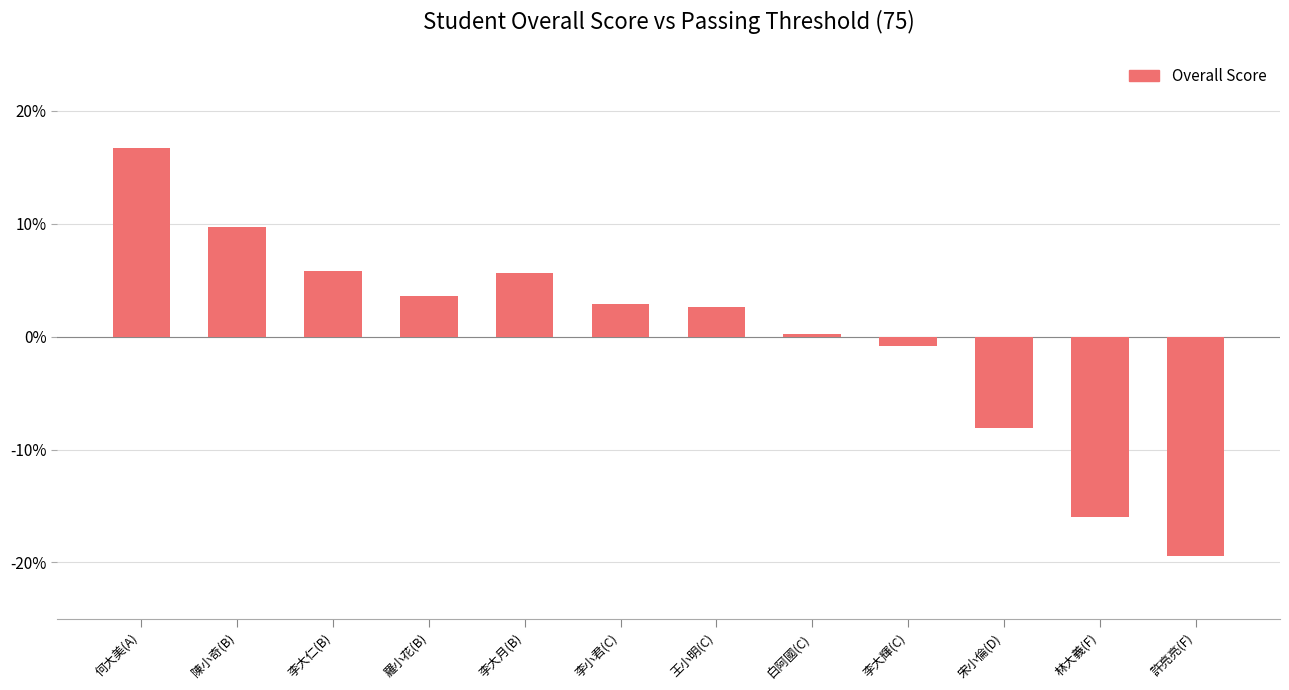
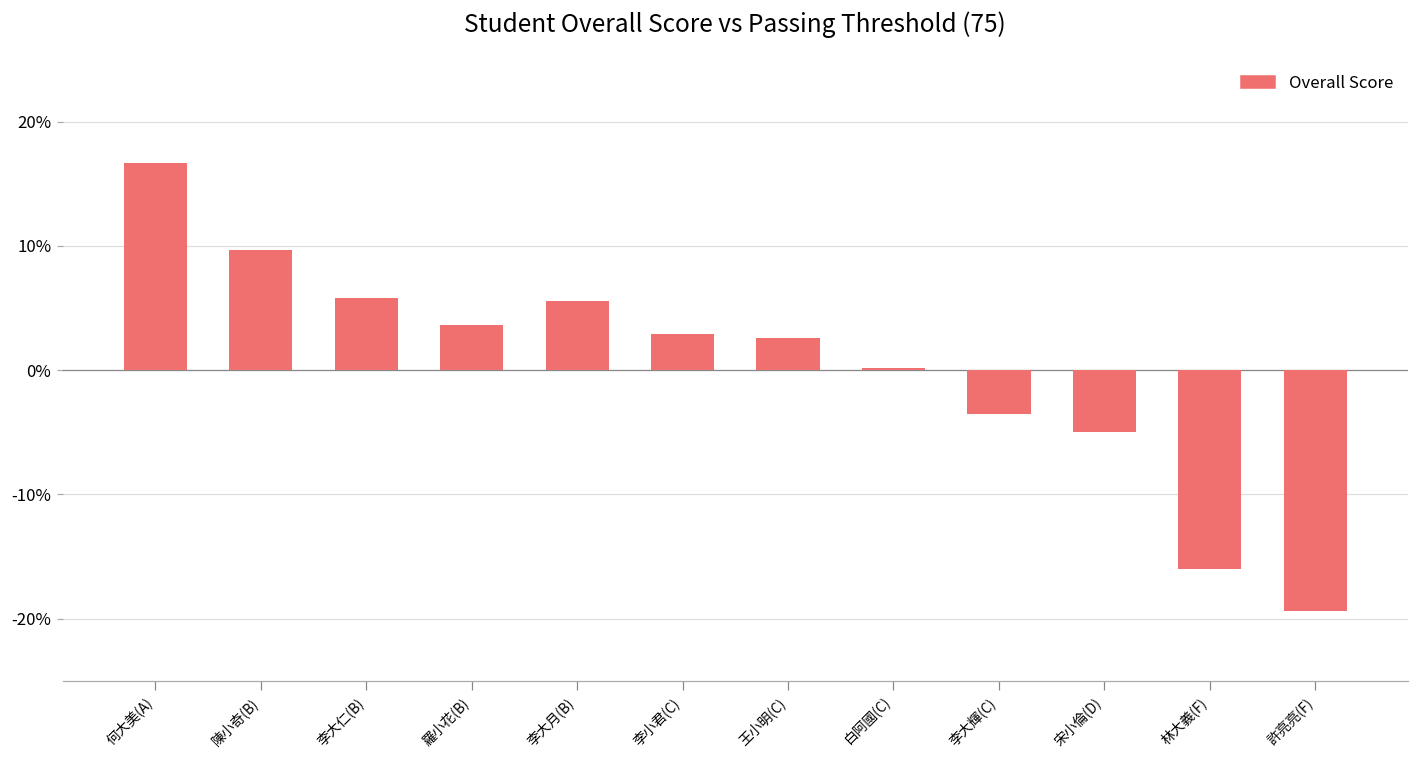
李大輝(C): -0.8% -> -3.5%
宋小倫(D): -8.1% -> -5.0%
